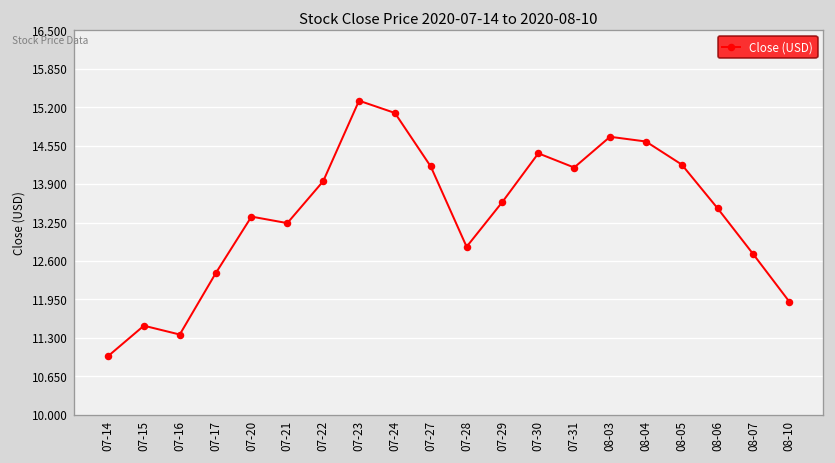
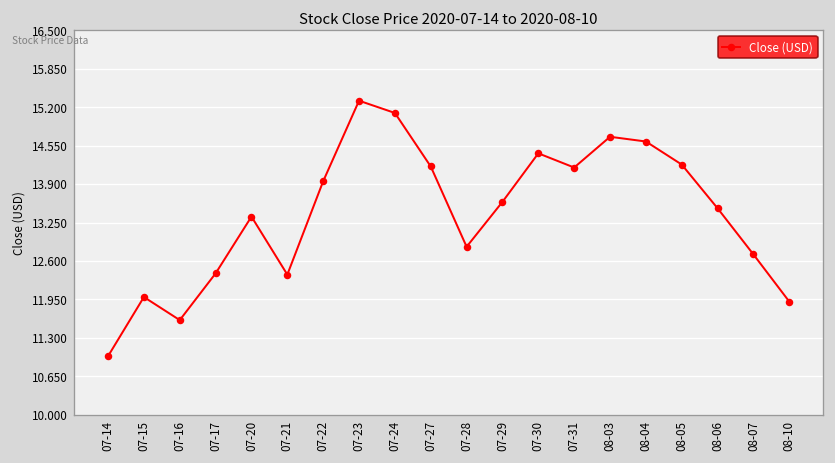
07-15: 11.5 -> 12.0
07-16: 11.4 -> 11.6
07-21: 13.2 -> 12.4
